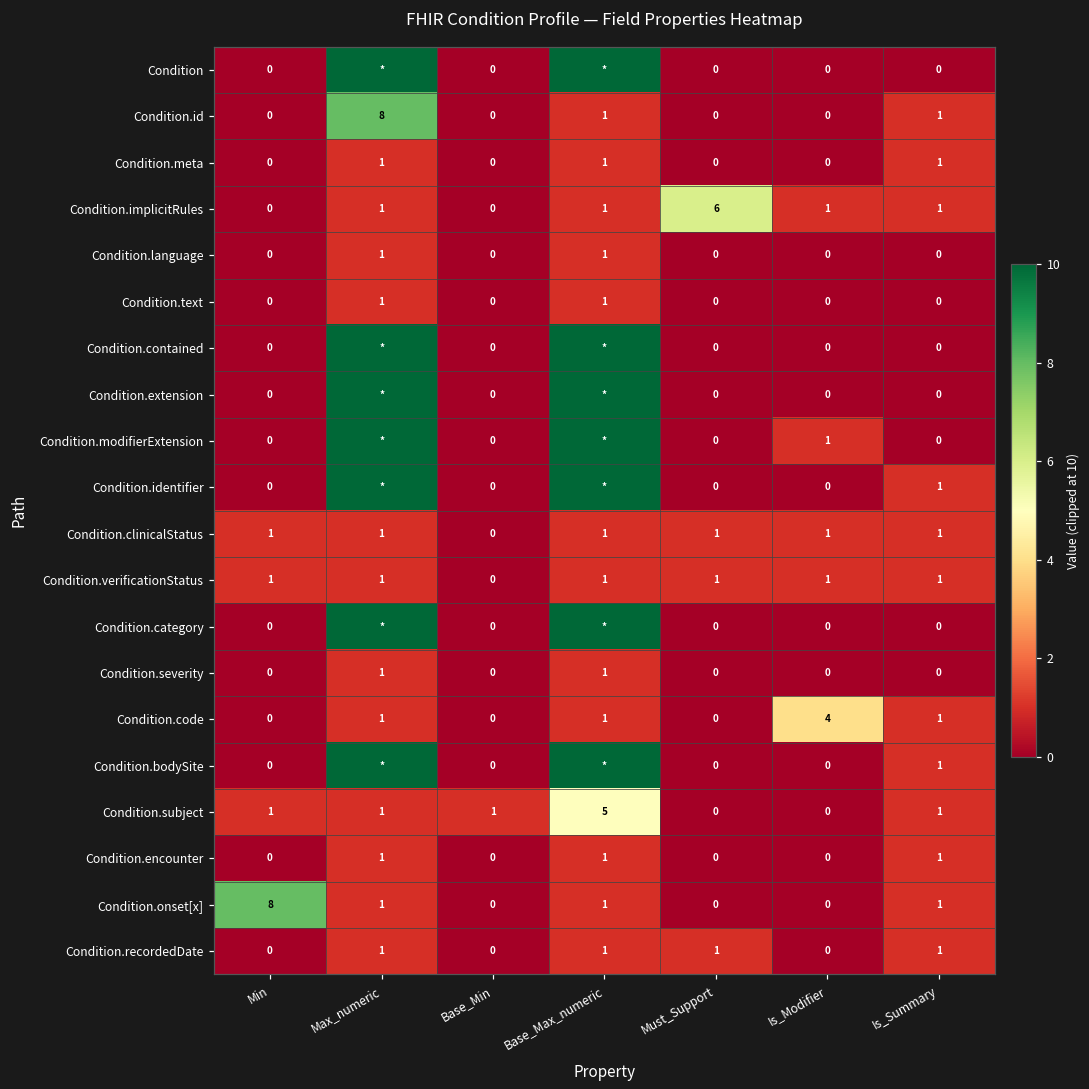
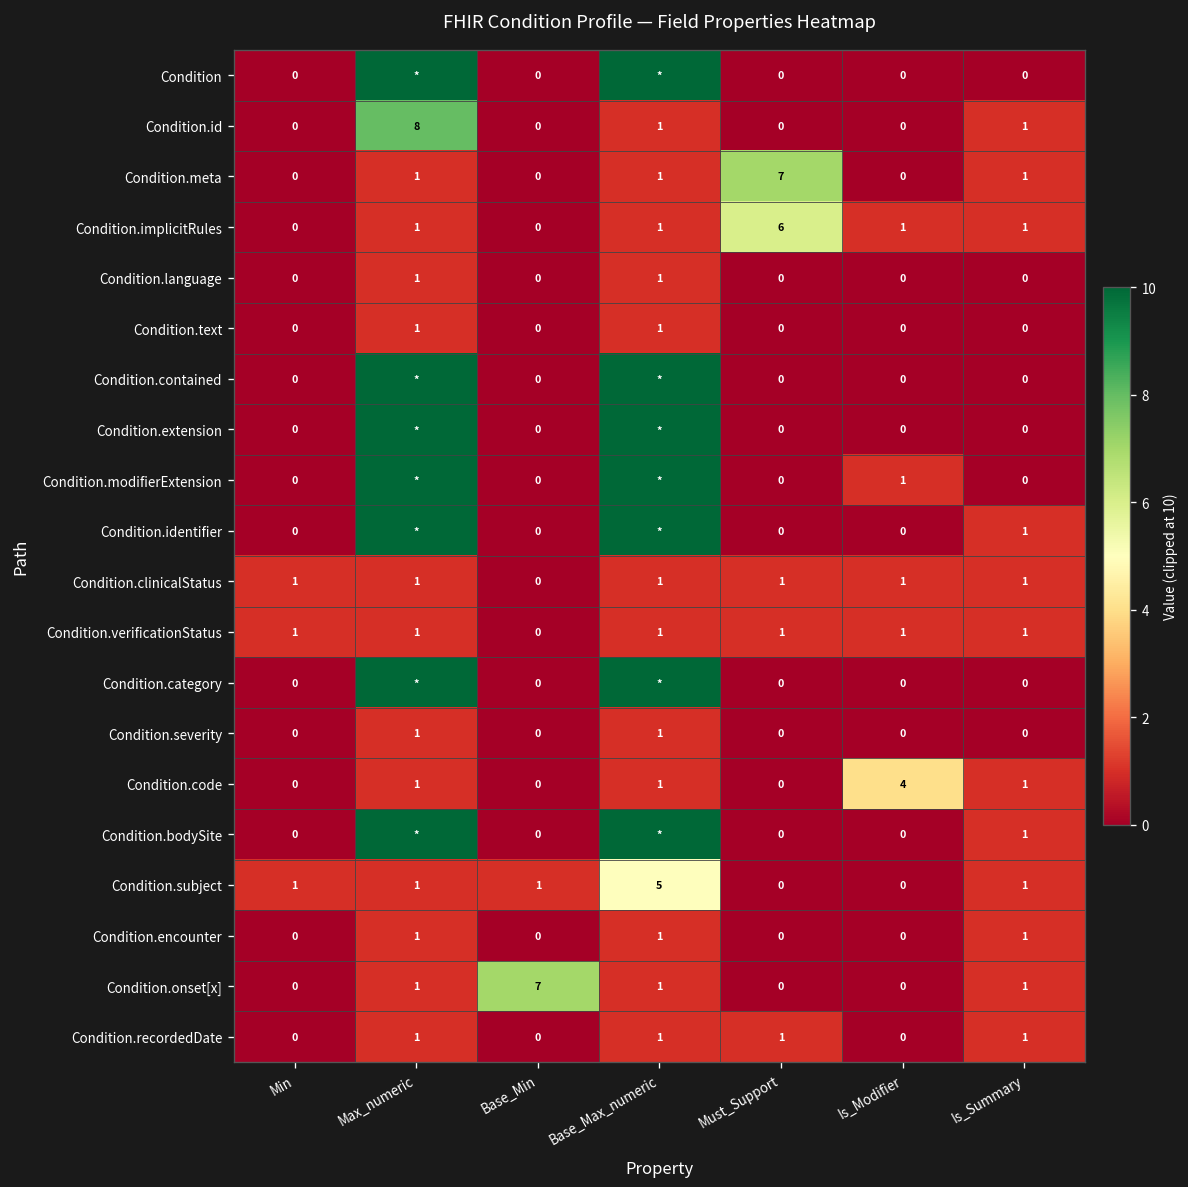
Condition.meta, Must_Support: 0 -> 7
Condition.onset[x], Min: 8 -> 0
Condition.onset[x], Base_Min: 0 -> 7
